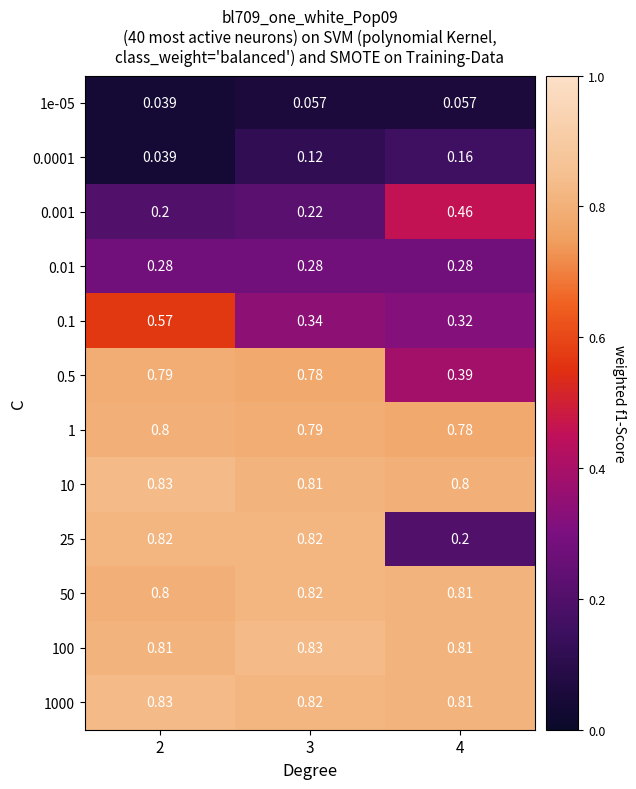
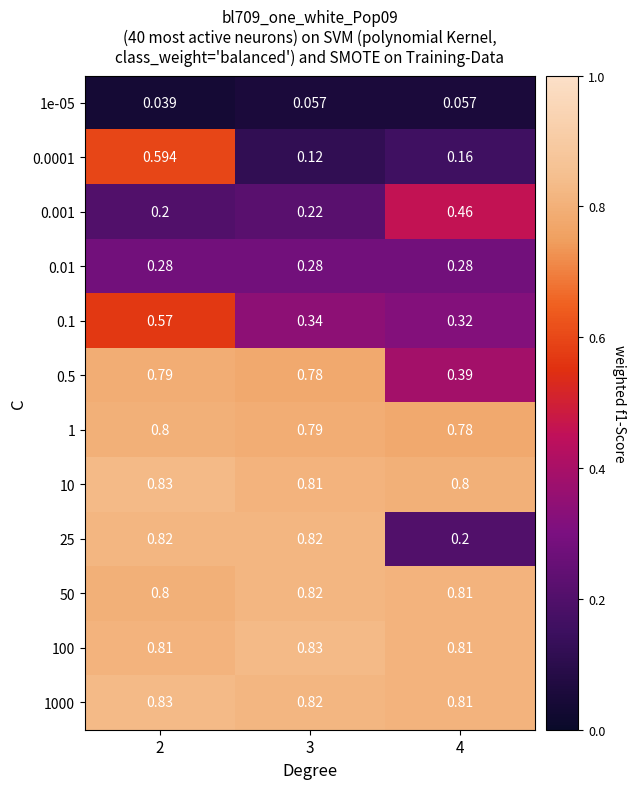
0.0001, 2: 0.039 -> 0.594
